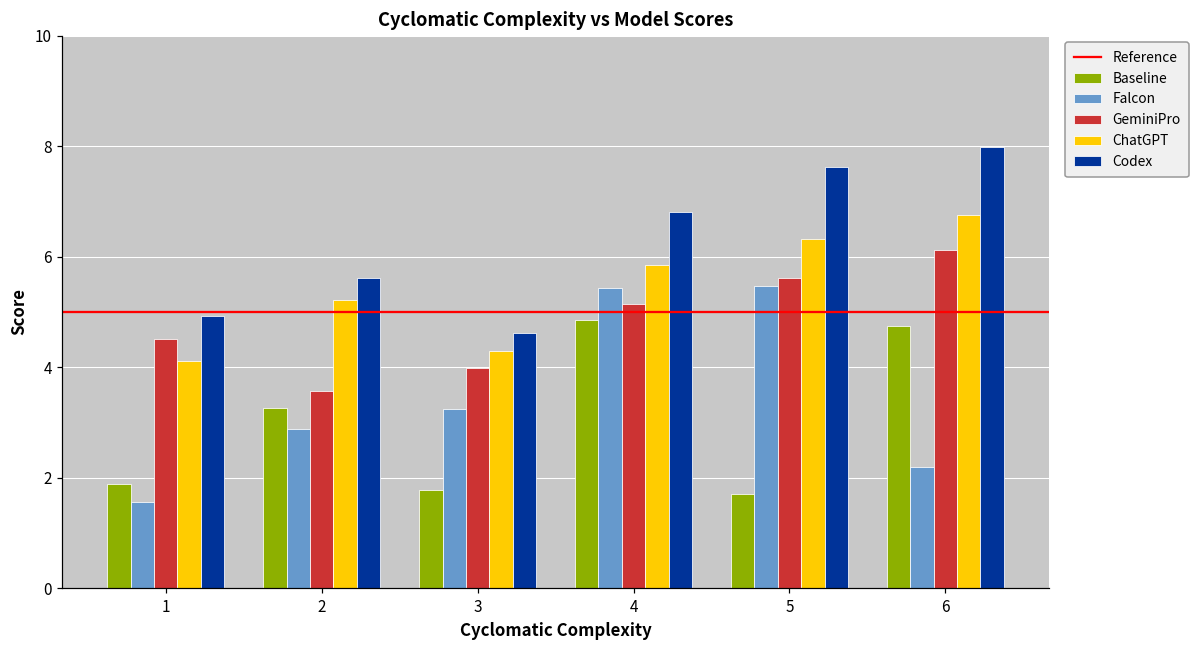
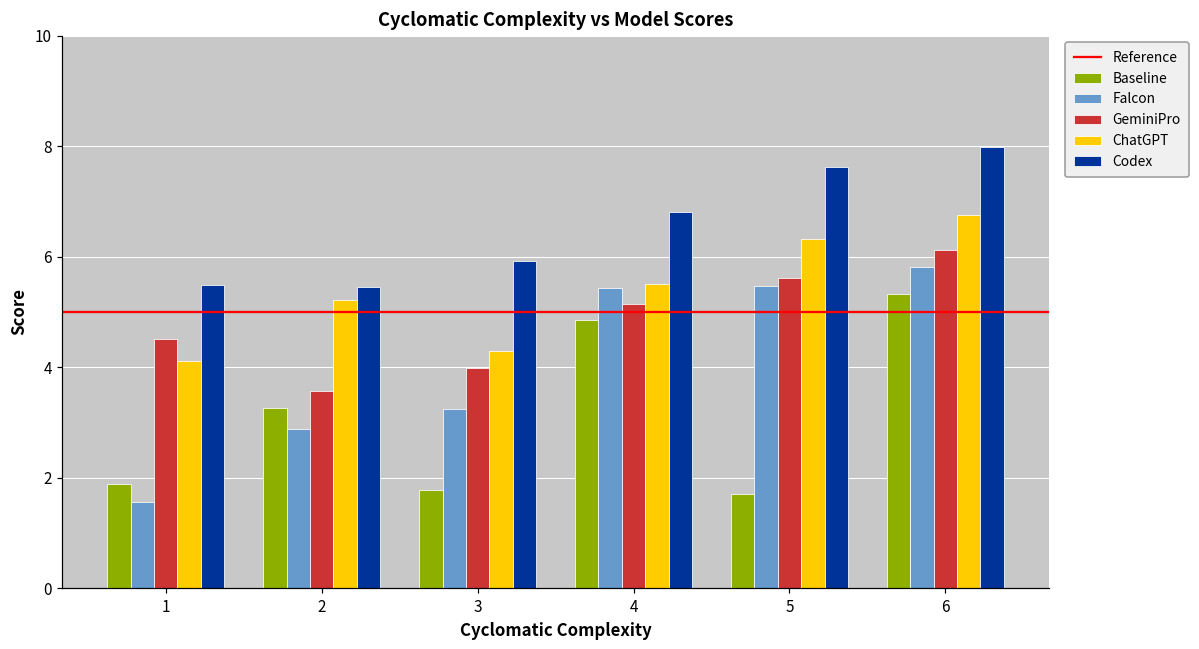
Codex, 1: 4.9 -> 5.5
Codex, 2: 5.6 -> 5.5
Codex, 3: 4.6 -> 5.9
ChatGPT, 4: 5.9 -> 5.5
Baseline, 6: 4.7 -> 5.3
Falcon, 6: 2.2 -> 5.8
